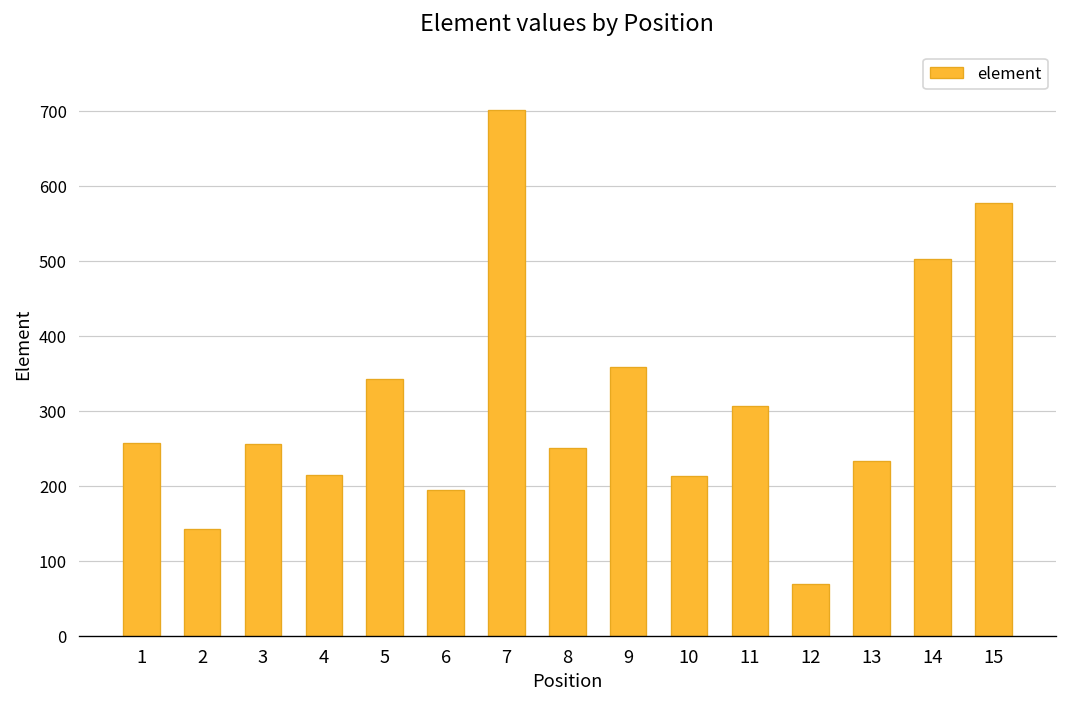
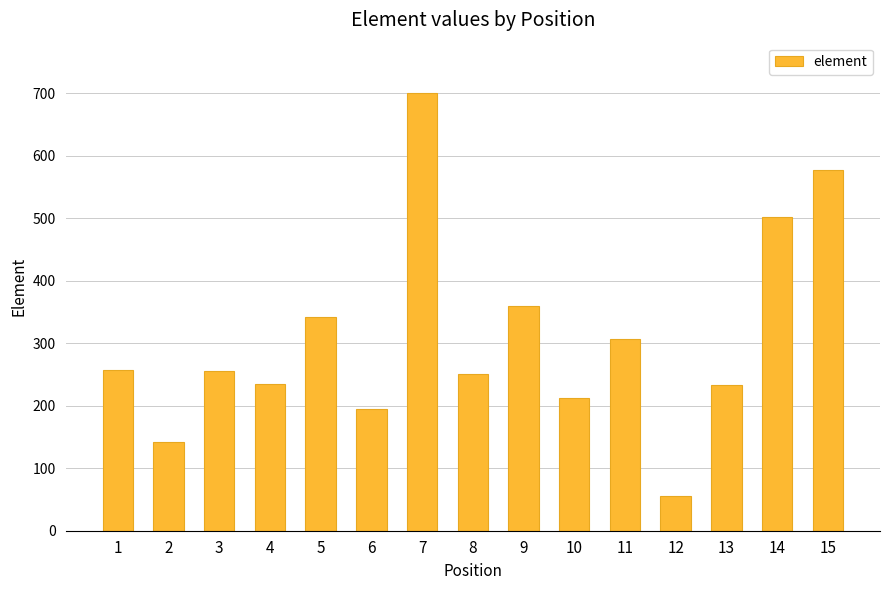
4: 220 -> 230
12: 70 -> 60
